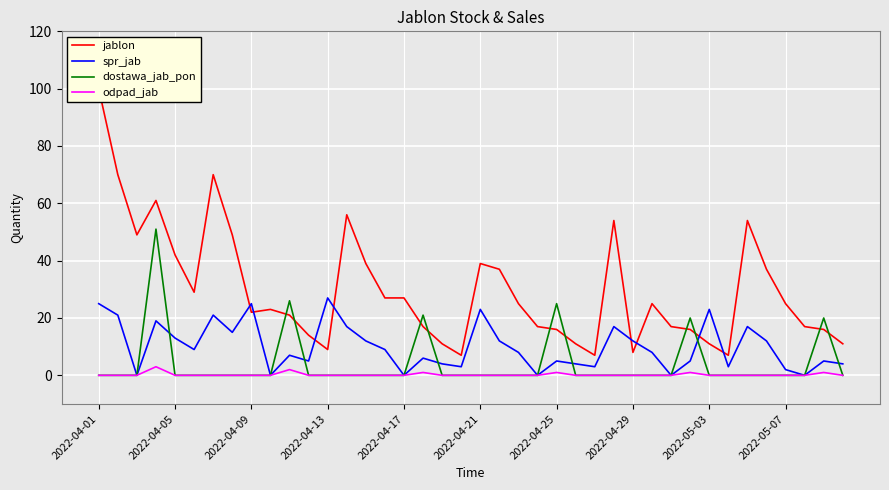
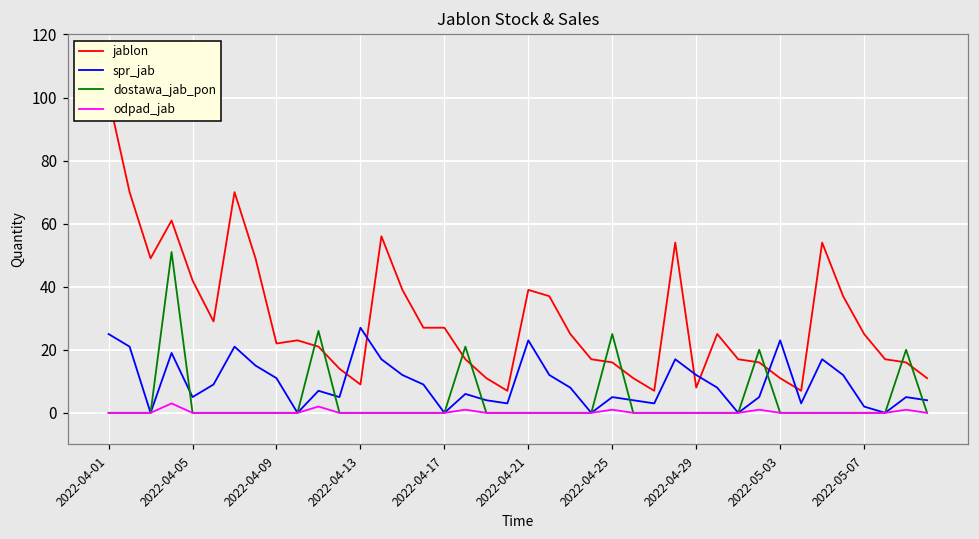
spr_jab, 2022-04-05: 13 -> 5
spr_jab, 2022-04-09: 25 -> 11
